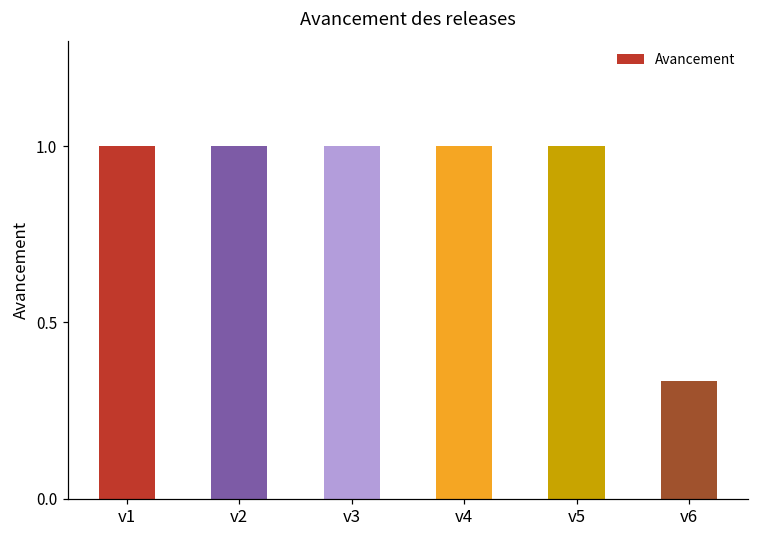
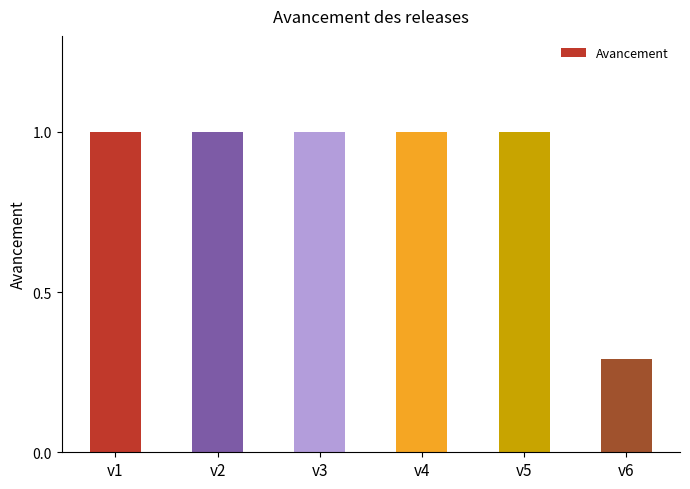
v6: 0.33 -> 0.29
